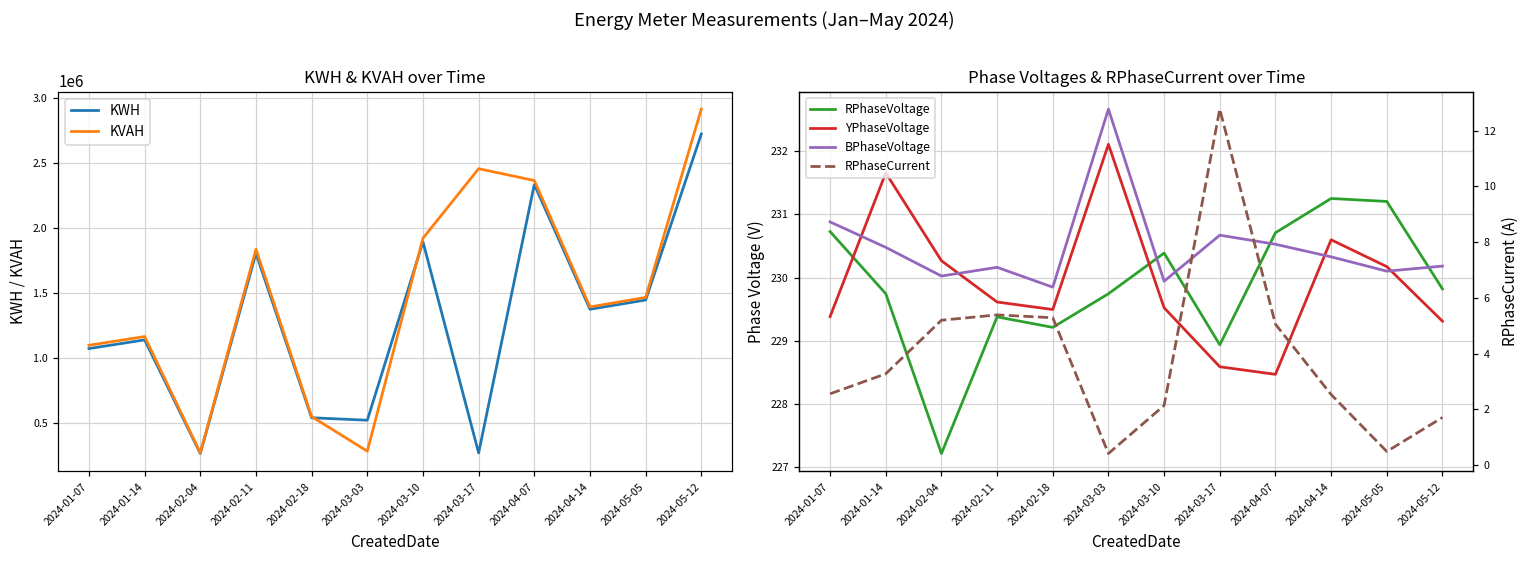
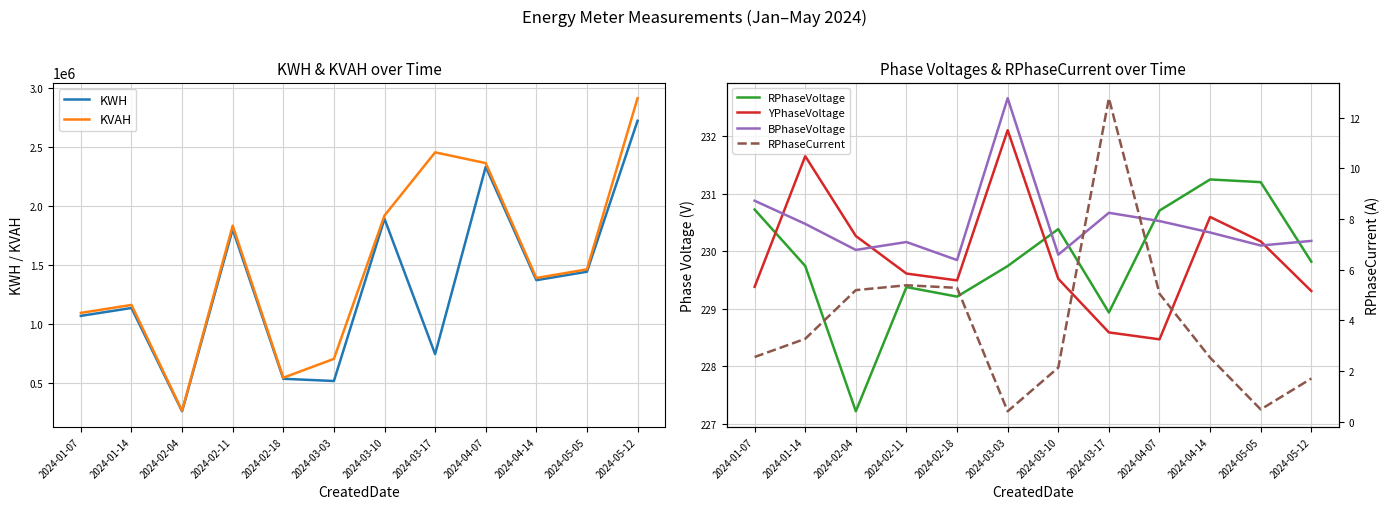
KWH & KVAH over Time, KVAH, 2024-03-03: 280000 -> 710000
KWH & KVAH over Time, KWH, 2024-03-17: 270000 -> 750000
